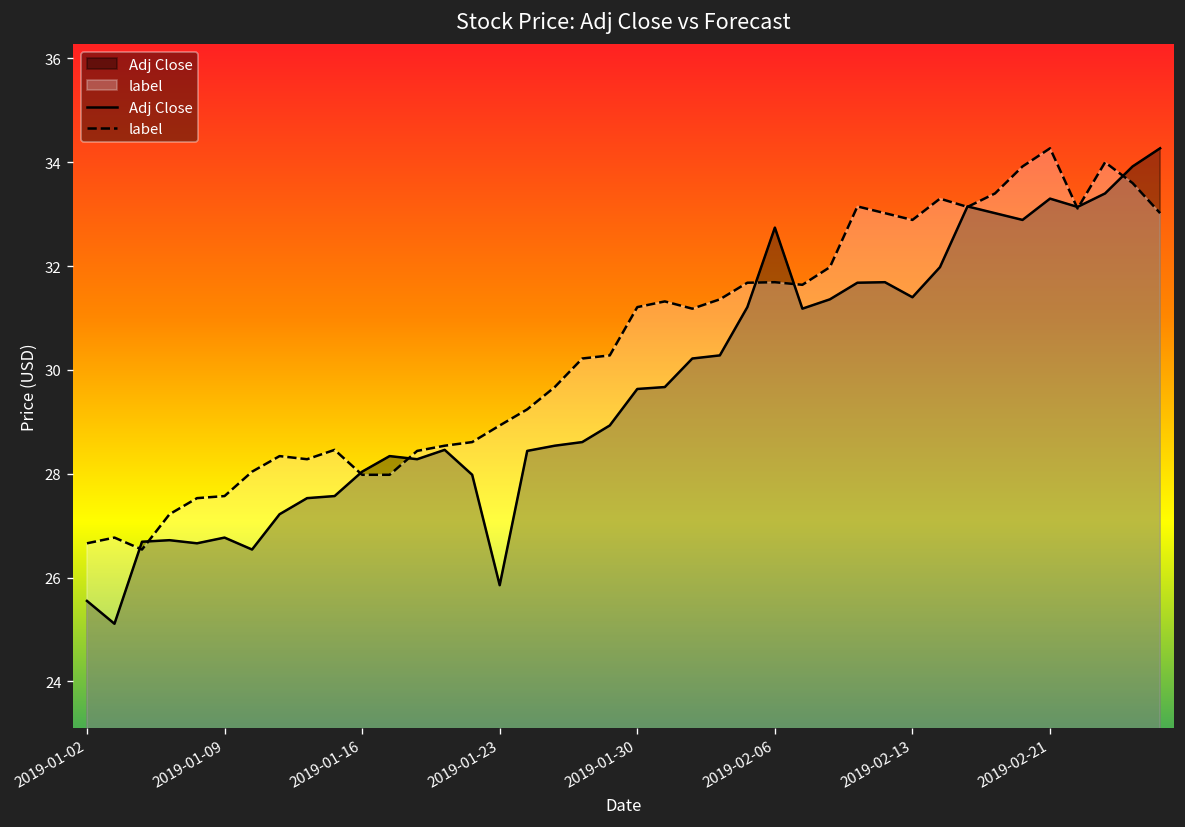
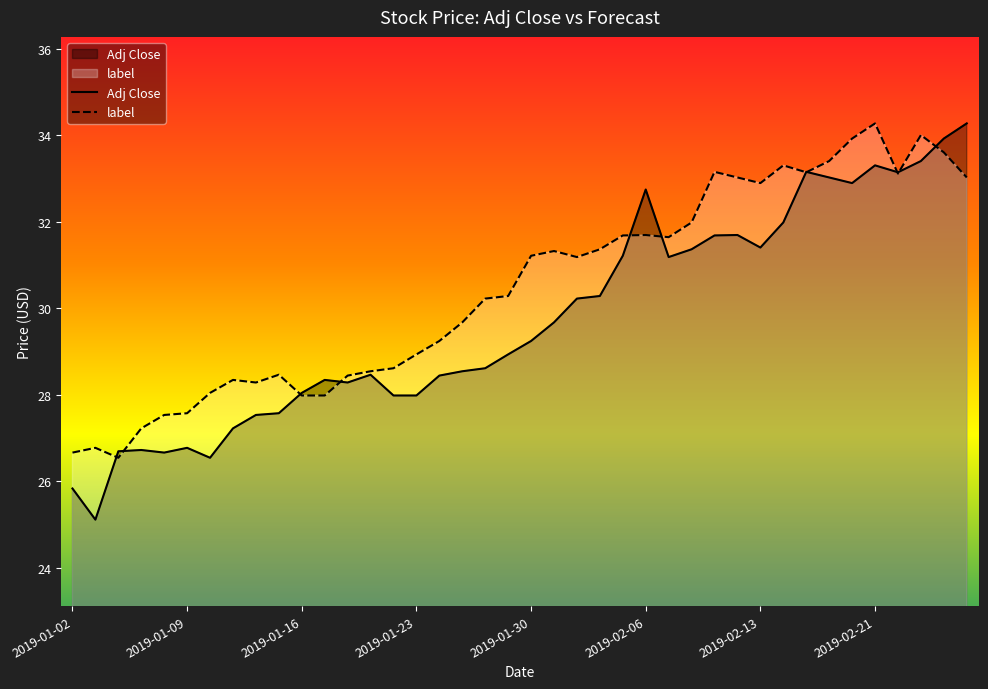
Adj Close, 2019-01-02: 25.6 -> 25.8
Adj Close, 2019-01-23: 25.9 -> 28.0
Adj Close, 2019-01-30: 29.6 -> 29.2
